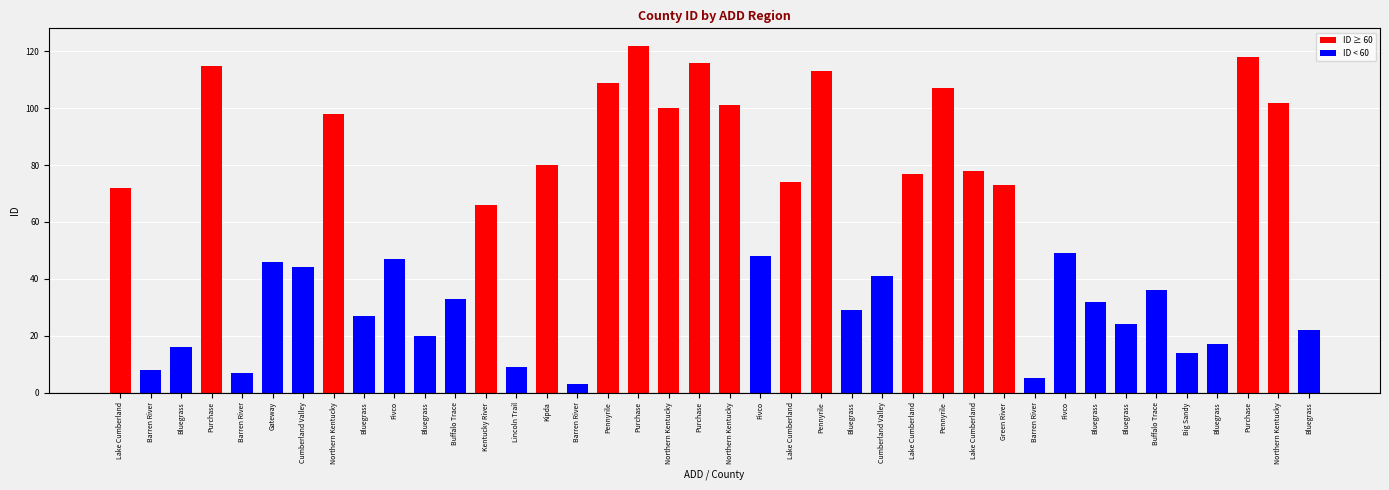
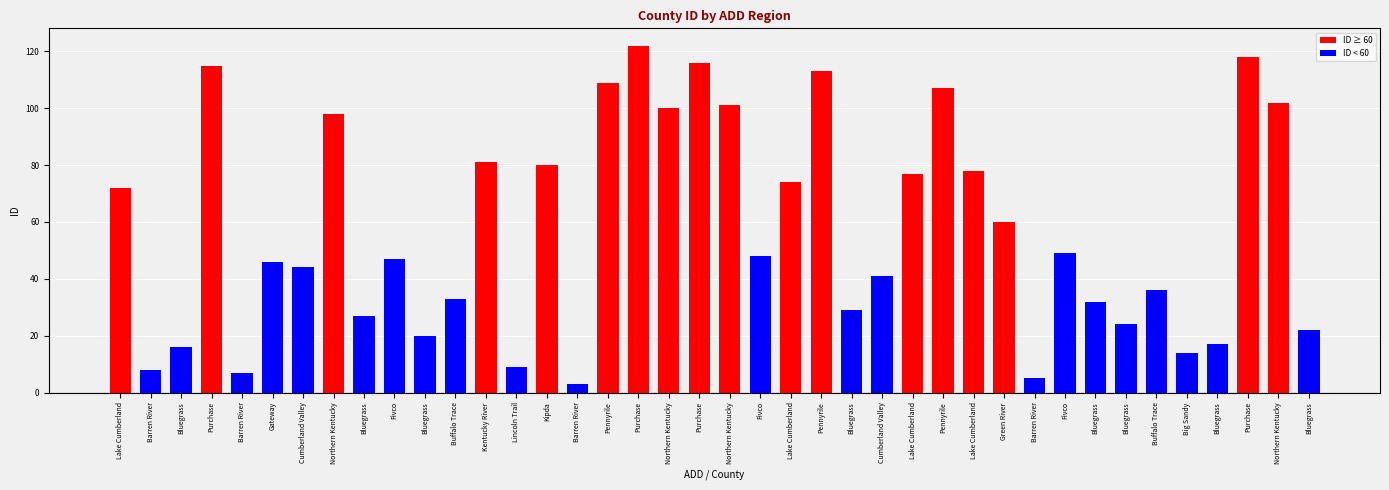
ID ≥ 60, Kentucky River: 66 -> 81
ID ≥ 60, Green River: 73 -> 60
